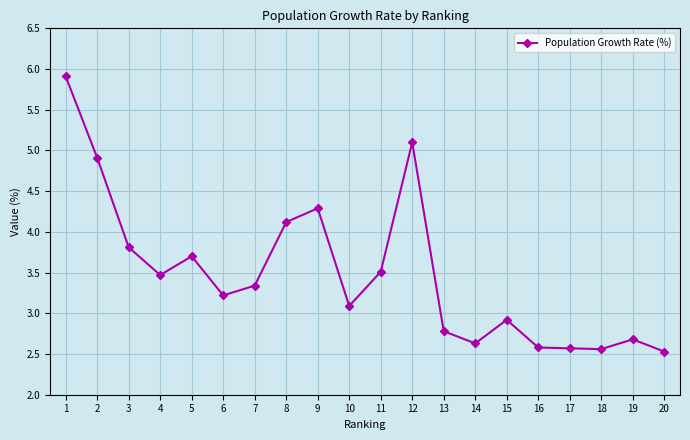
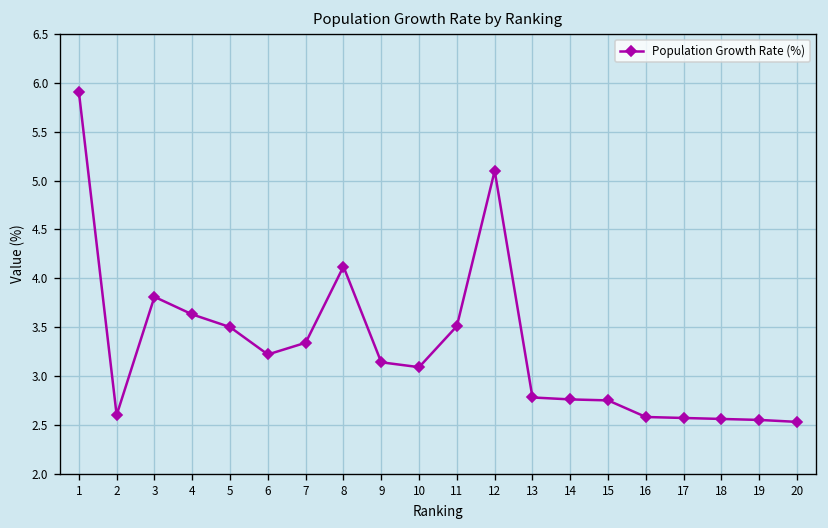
2: 4.9 -> 2.6
4: 3.5 -> 3.6
5: 3.7 -> 3.5
9: 4.3 -> 3.1
14: 2.6 -> 2.8
15: 2.9 -> 2.8
19: 2.7 -> 2.6
